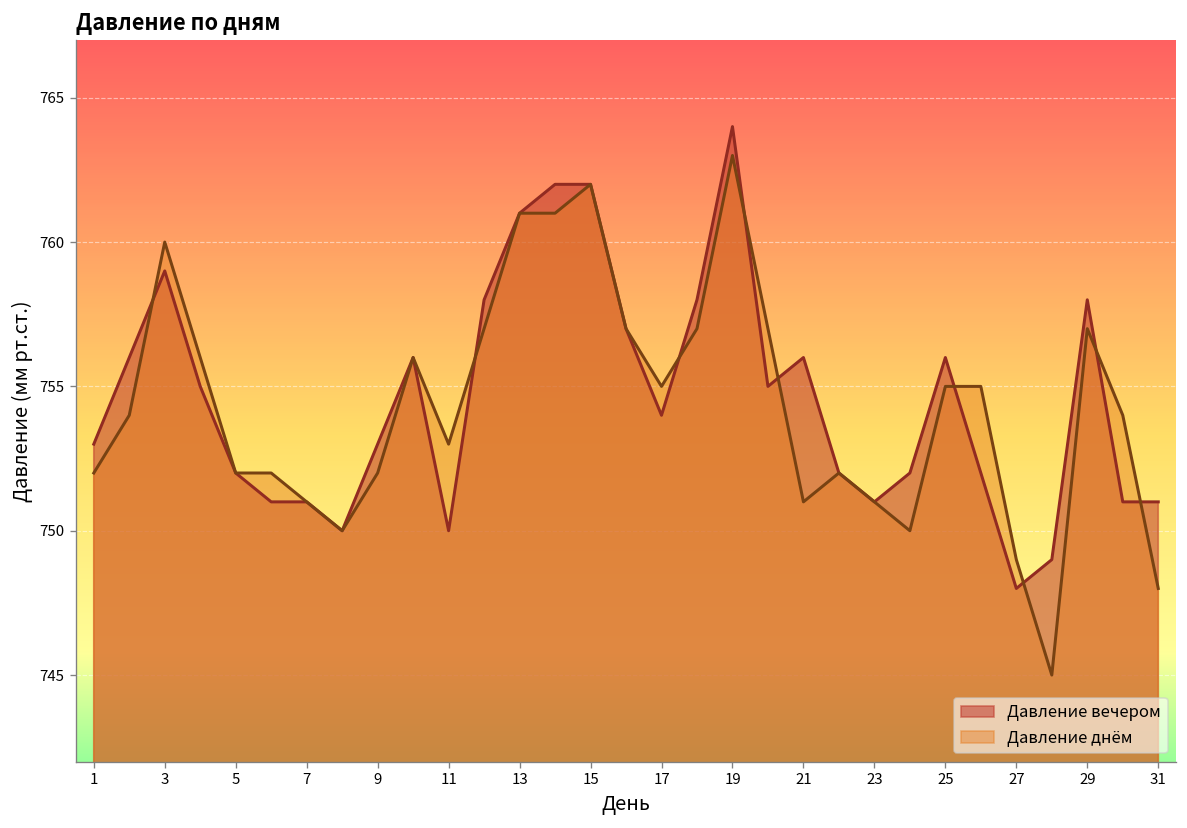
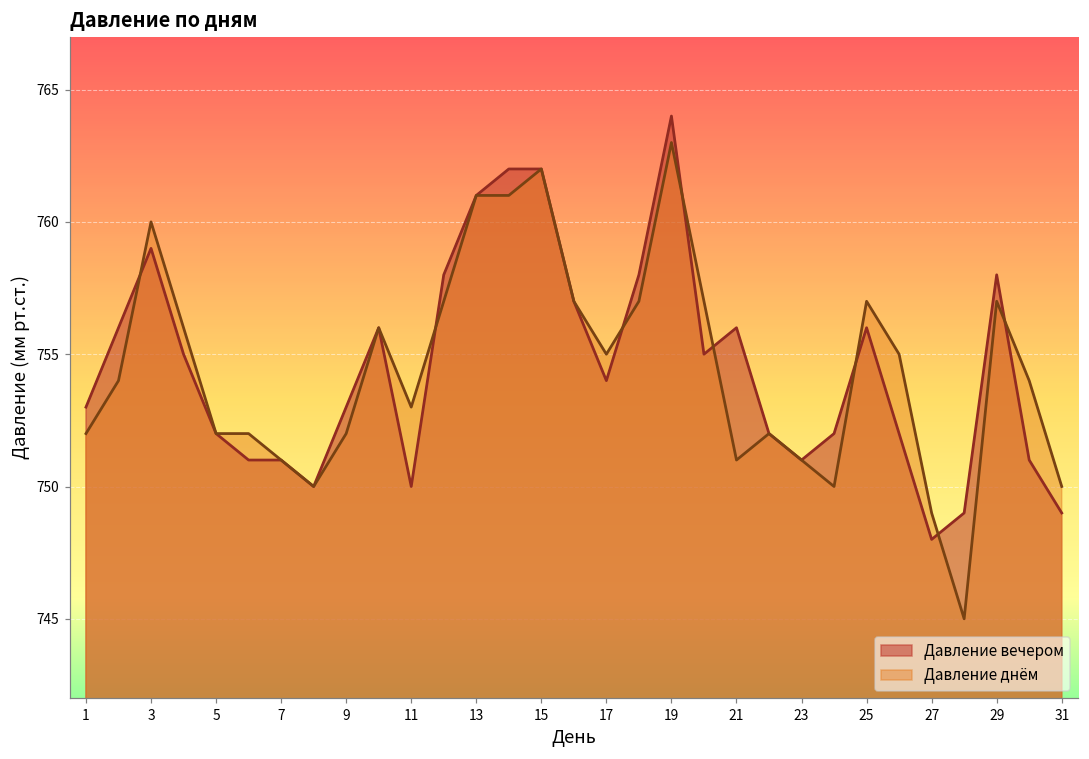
Давление днём, 25: 755 -> 757
Давление вечером, 31: 751 -> 749
Давление днём, 31: 748 -> 750
